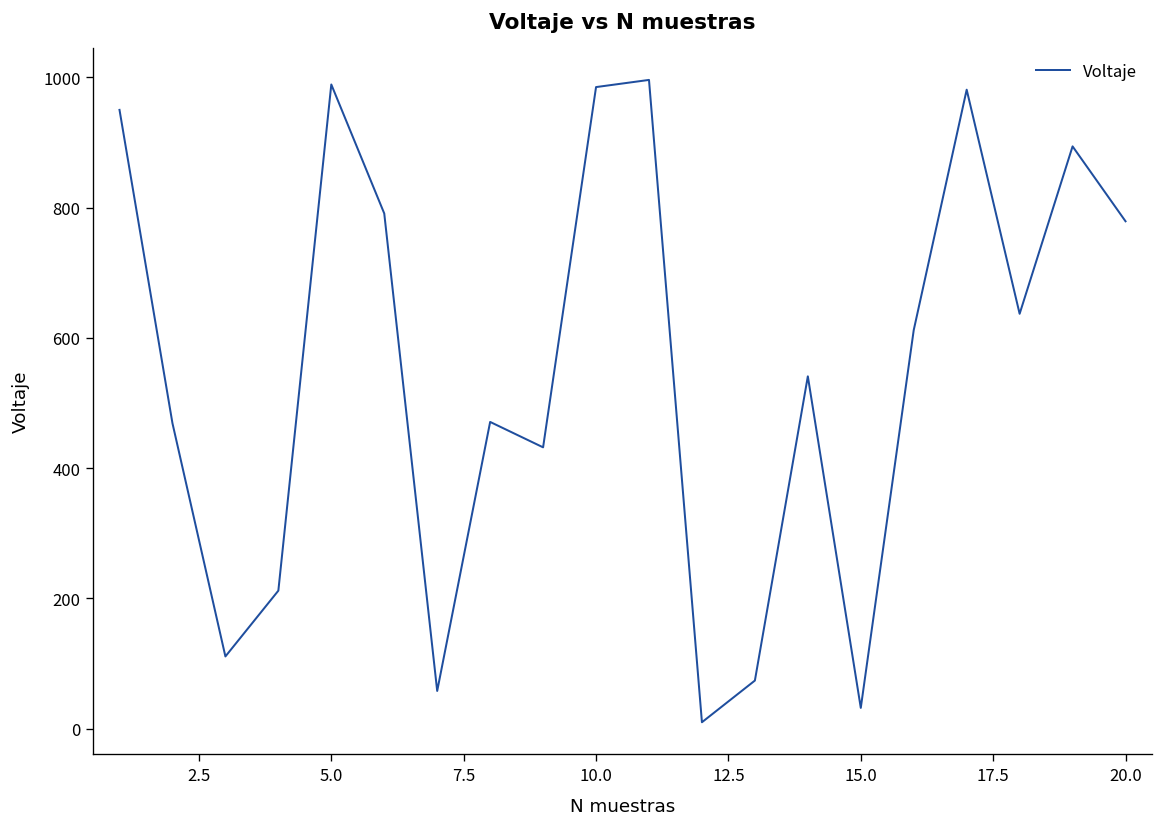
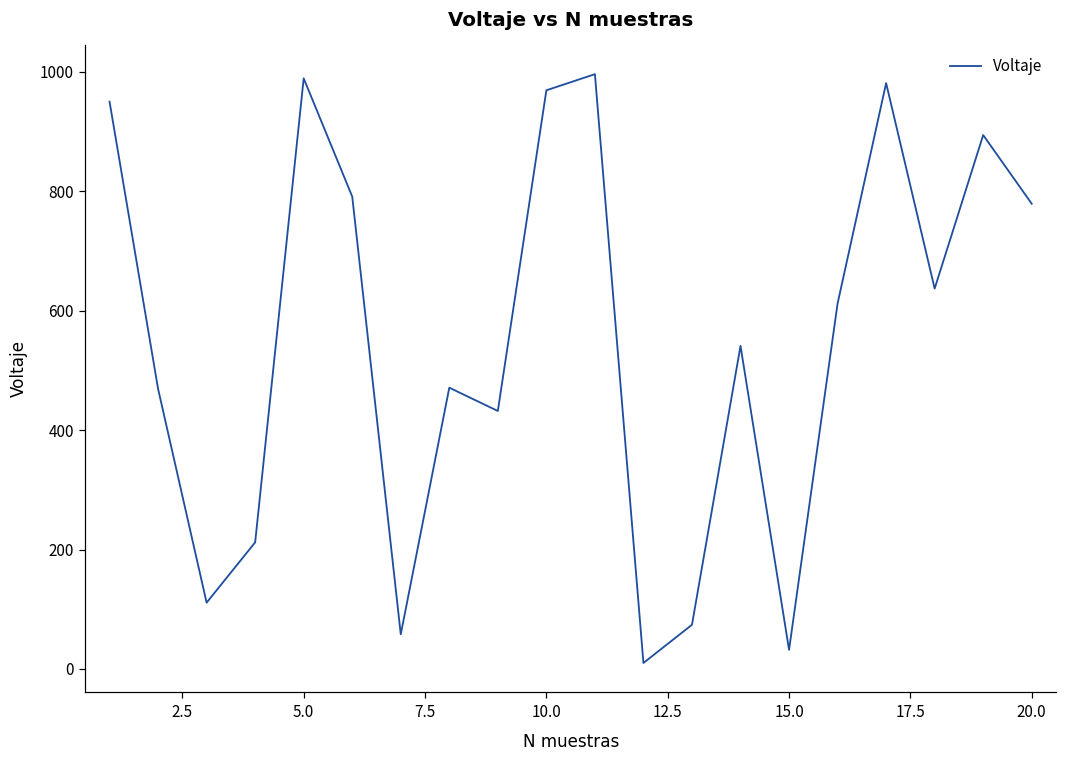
10.0: 990 -> 970
